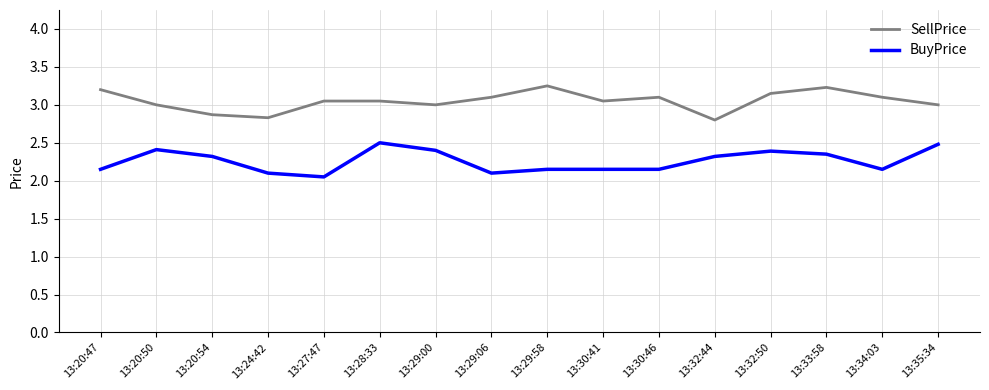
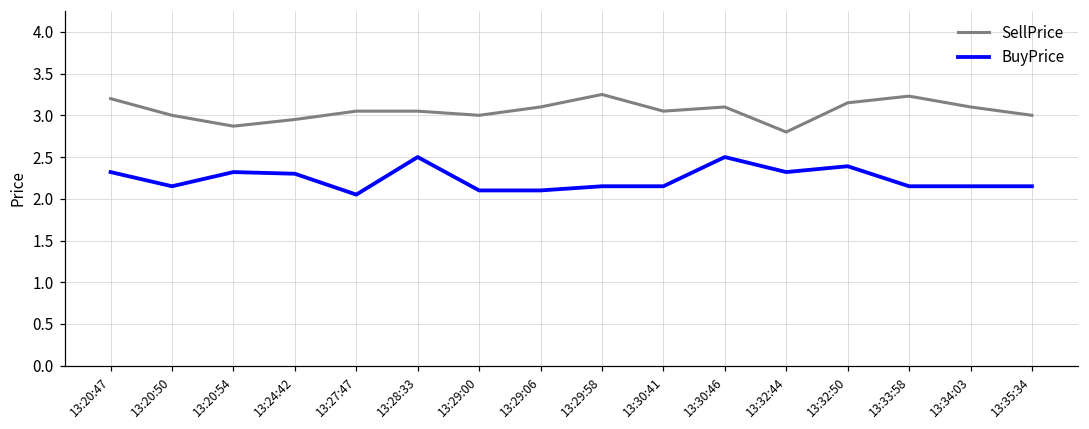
BuyPrice, 13:20:47: 2.2 -> 2.3
BuyPrice, 13:20:50: 2.4 -> 2.2
SellPrice, 13:24:42: 2.8 -> 3.0
BuyPrice, 13:24:42: 2.1 -> 2.3
BuyPrice, 13:29:00: 2.4 -> 2.1
BuyPrice, 13:30:46: 2.2 -> 2.5
BuyPrice, 13:33:58: 2.4 -> 2.2
BuyPrice, 13:35:34: 2.5 -> 2.2
